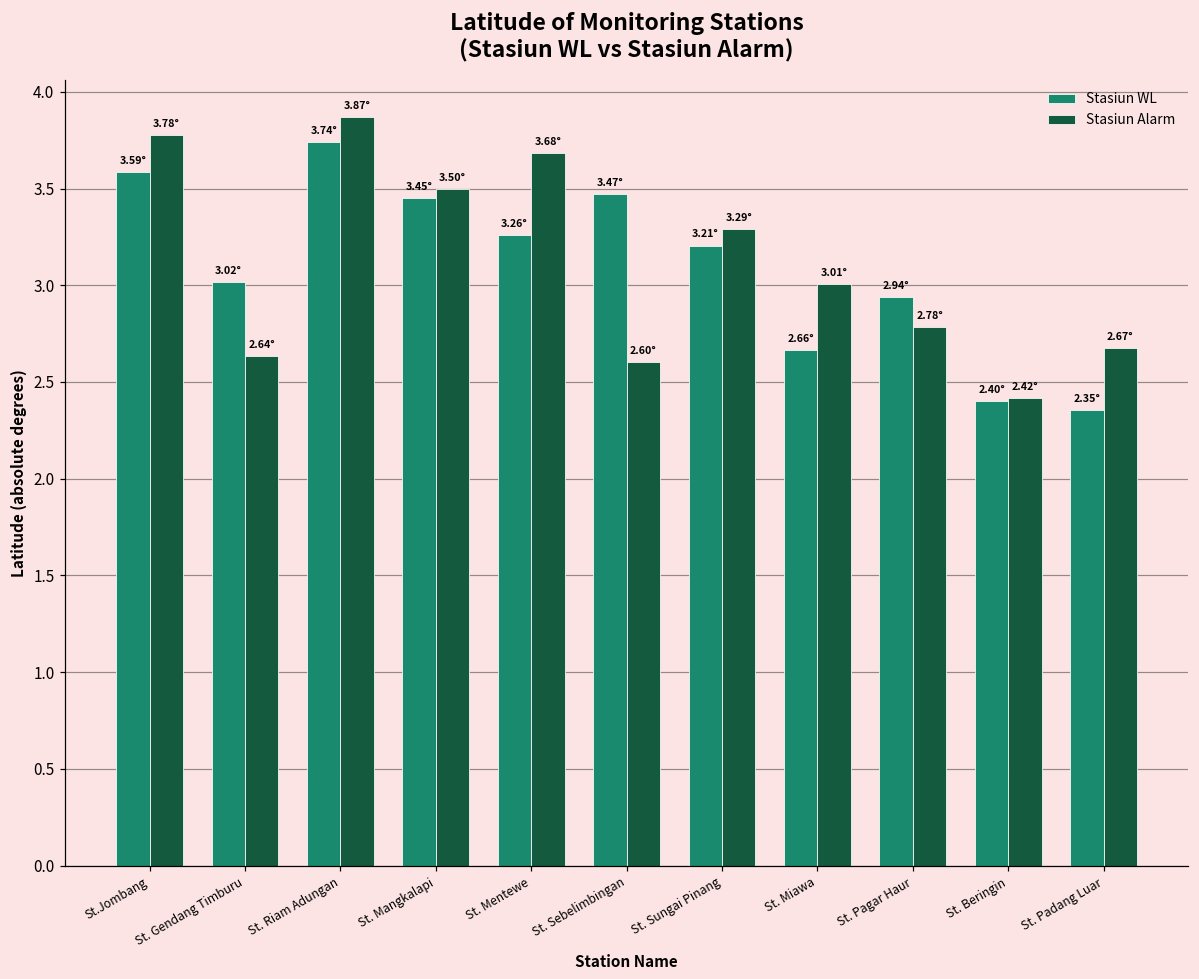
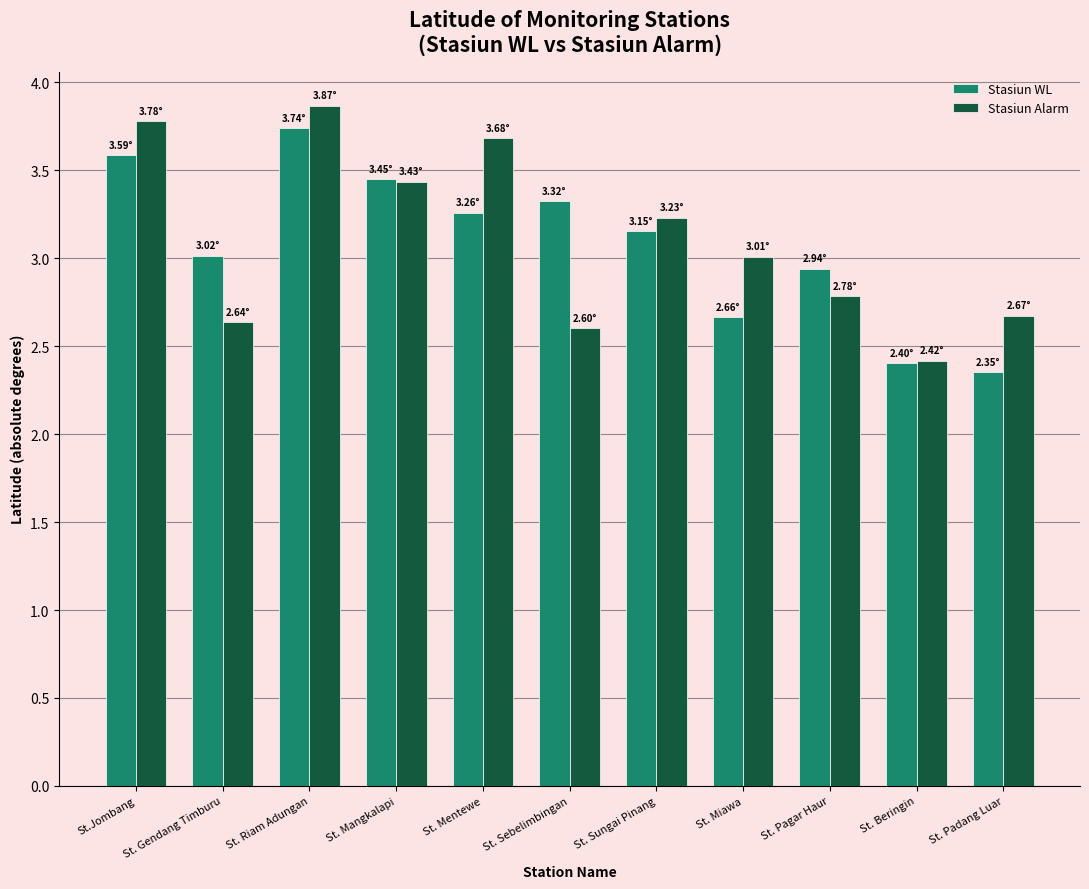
Stasiun Alarm, St. Mangkalapi: 3.50° -> 3.43°
Stasiun WL, St. Sebelimbingan: 3.47° -> 3.32°
Stasiun WL, St. Sungai Pinang: 3.21° -> 3.15°
Stasiun Alarm, St. Sungai Pinang: 3.29° -> 3.23°
